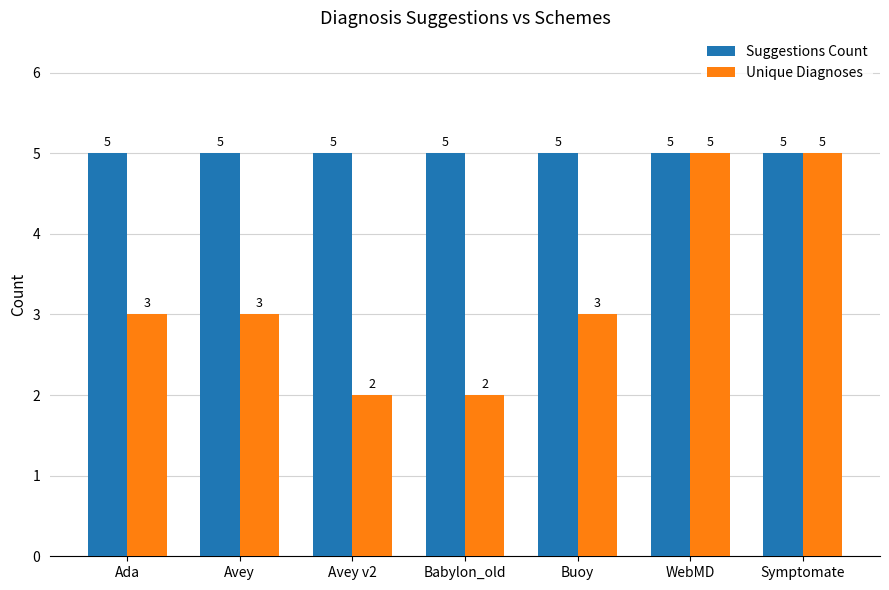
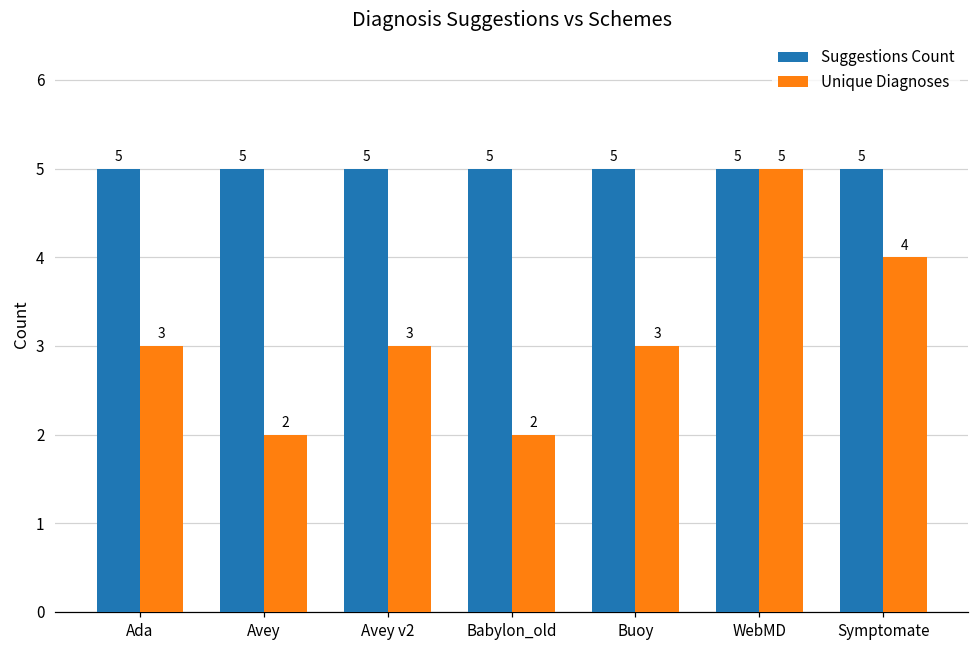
Unique Diagnoses, Avey: 3 -> 2
Unique Diagnoses, Avey v2: 2 -> 3
Unique Diagnoses, Symptomate: 5 -> 4
